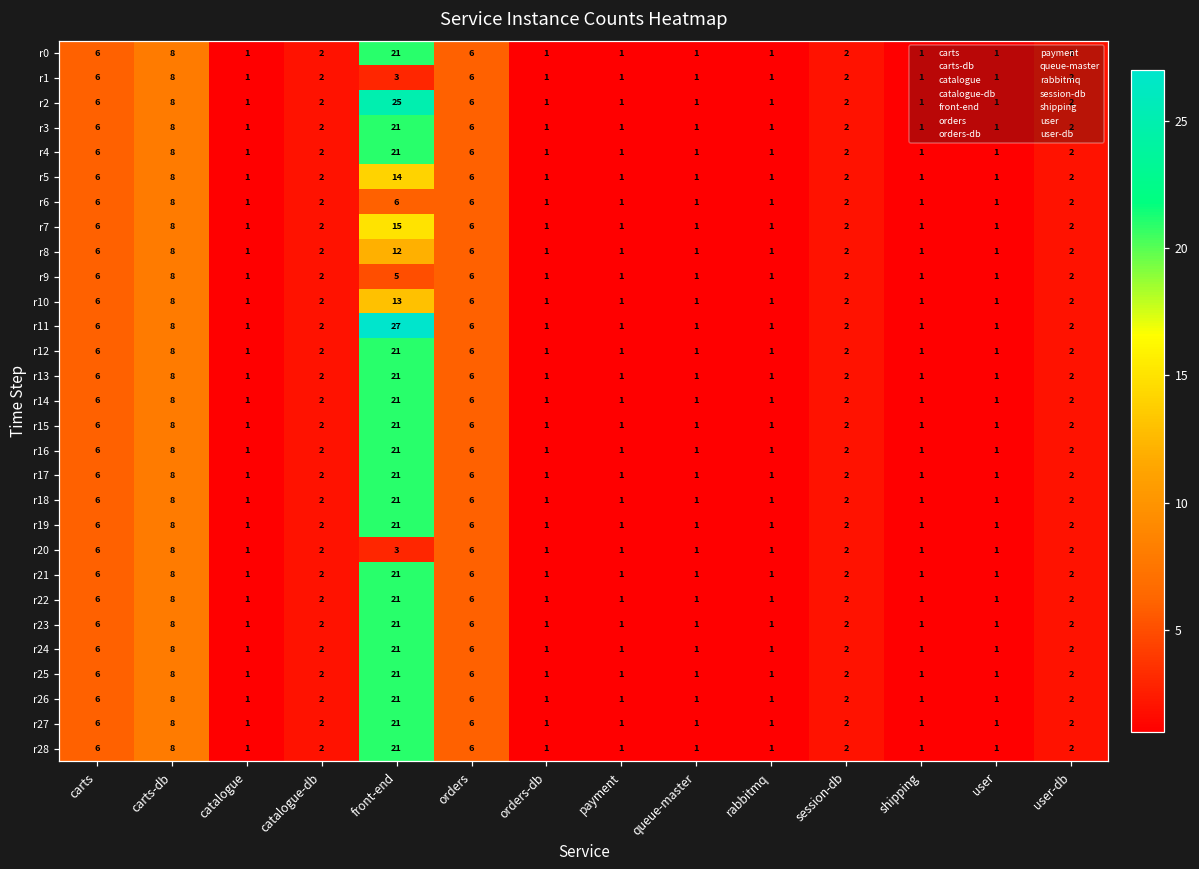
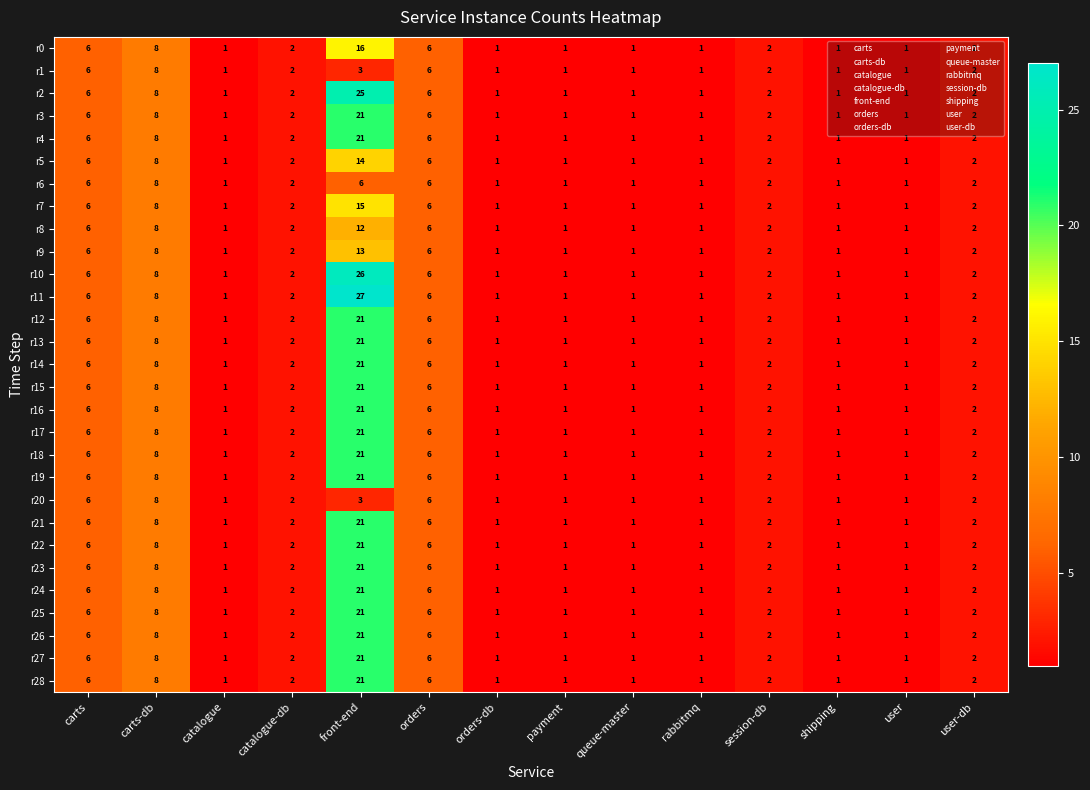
r0, front-end: 21 -> 16
r9, front-end: 5 -> 13
r10, front-end: 13 -> 26
